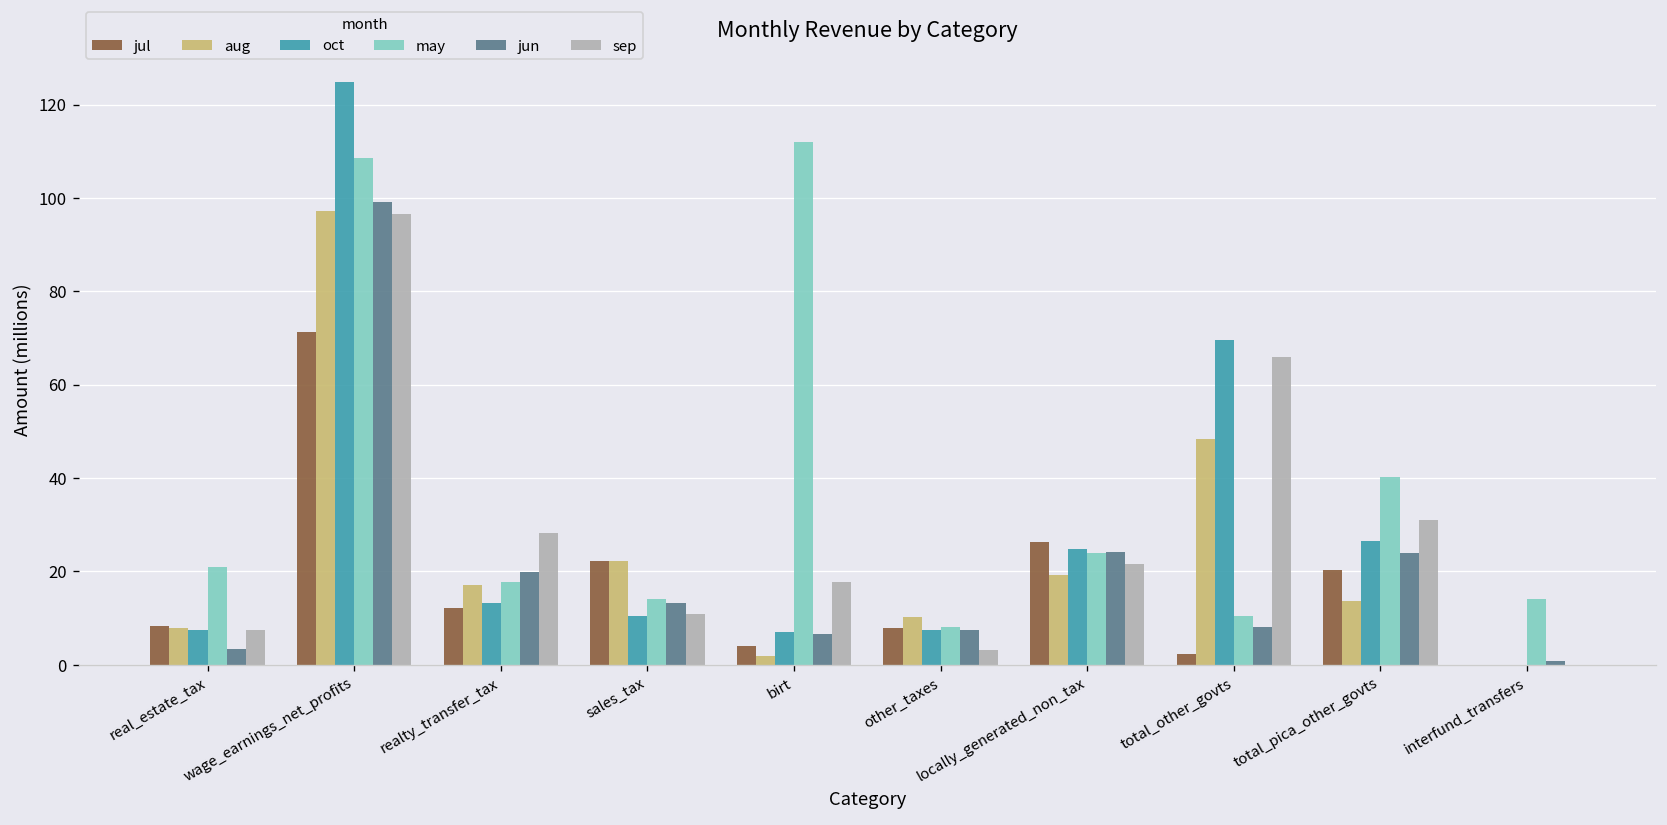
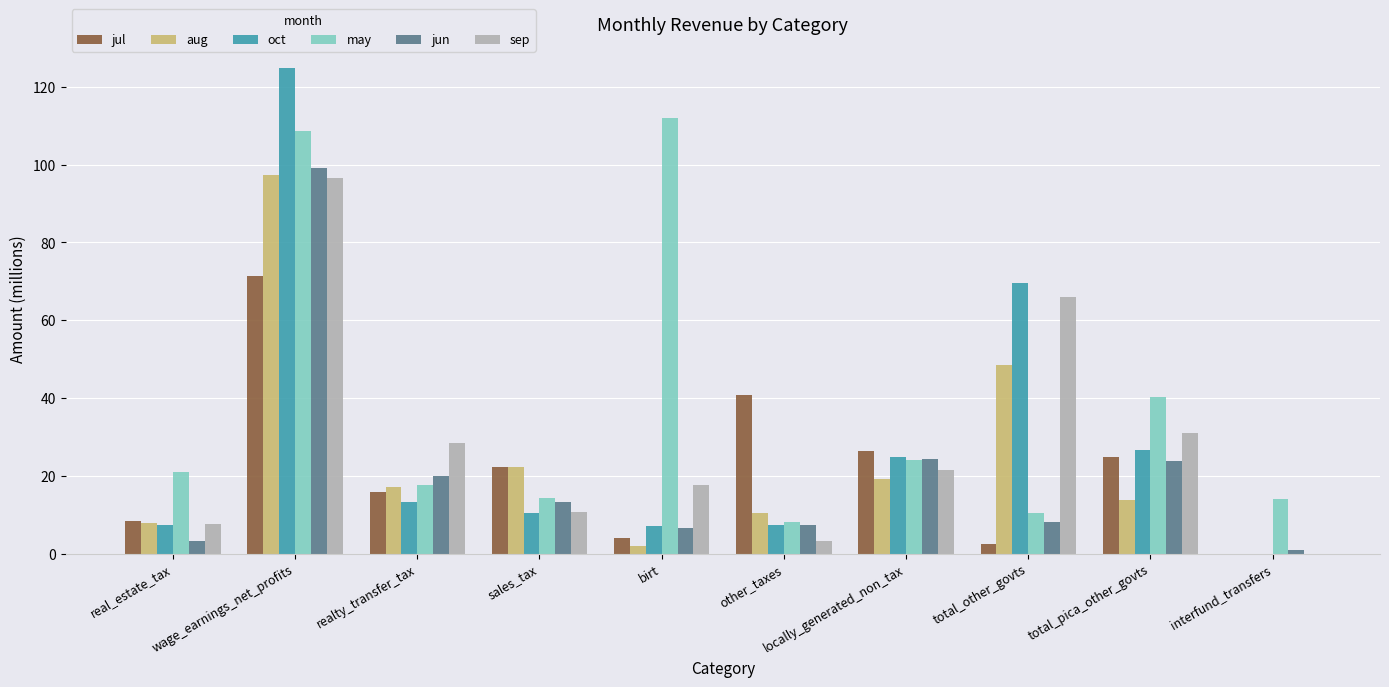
jul, realty_transfer_tax: 12 -> 16
jul, other_taxes: 8 -> 41
jul, total_pica_other_govts: 20 -> 25
